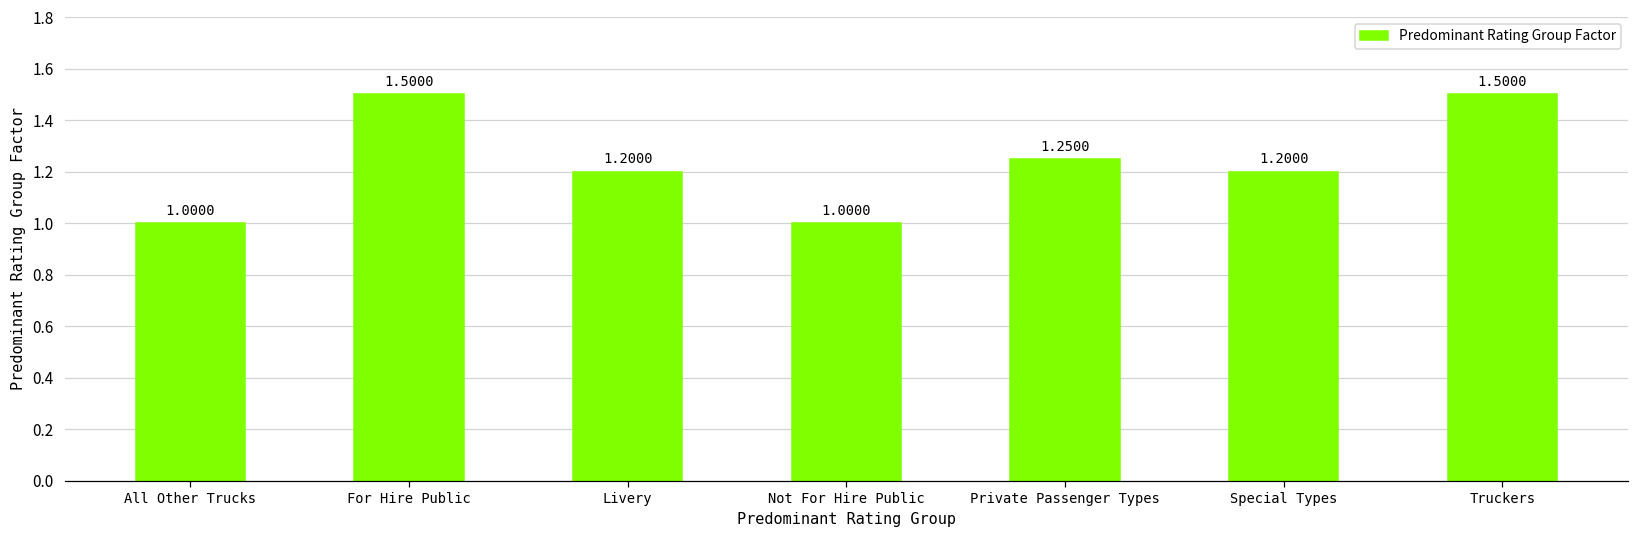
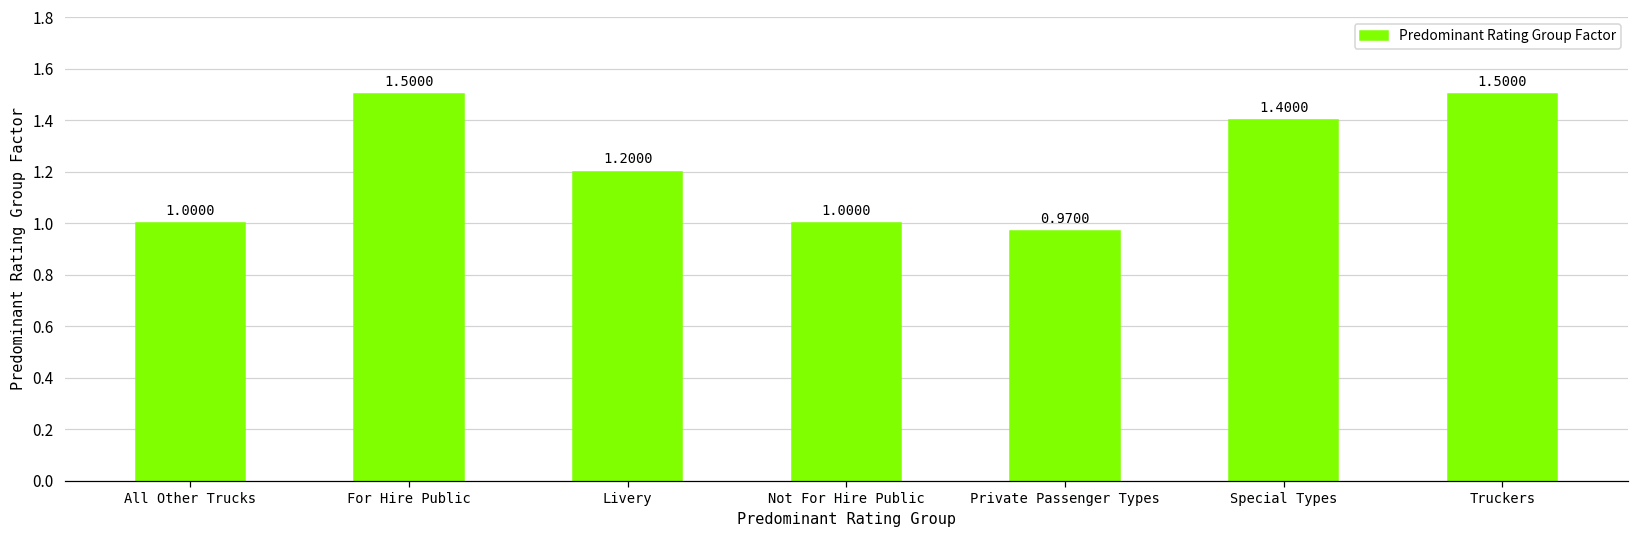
Private Passenger Types: 1.2500 -> 0.9700
Special Types: 1.2000 -> 1.4000
